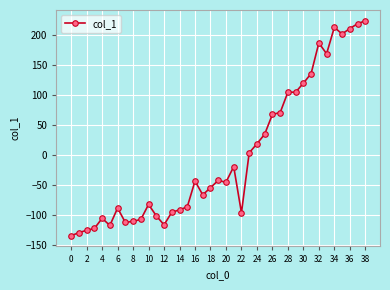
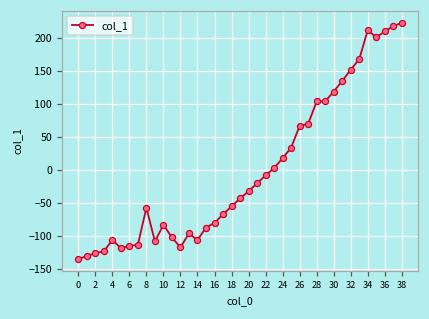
6: -90 -> -120
8: -110 -> -60
14: -90 -> -110
16: -40 -> -80
20: -50 -> -30
22: -100 -> -10
32: 190 -> 150
